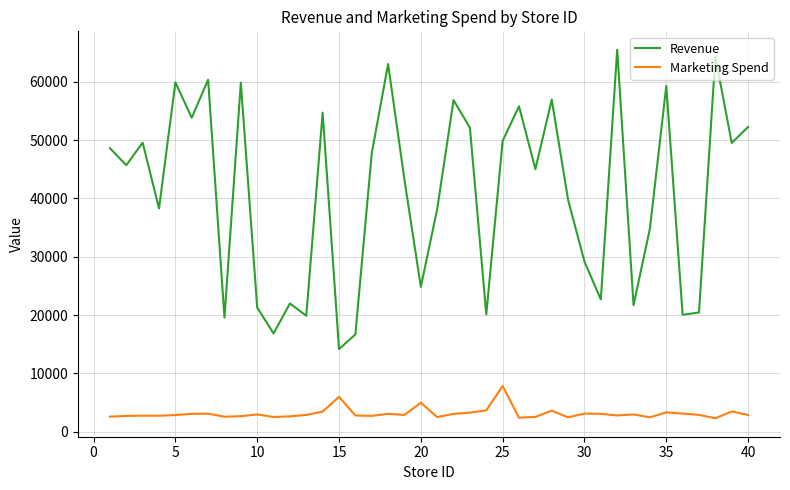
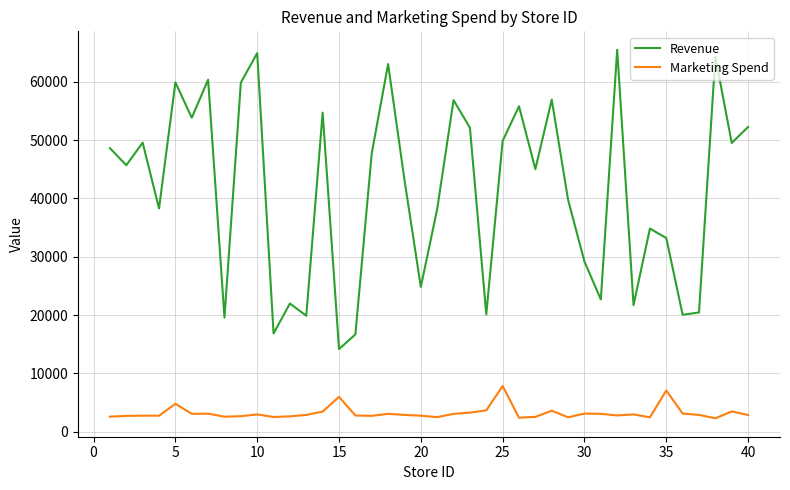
Marketing Spend, 5: 3000 -> 5000
Revenue, 10: 21000 -> 65000
Marketing Spend, 20: 5000 -> 3000
Revenue, 35: 59000 -> 33000
Marketing Spend, 35: 3000 -> 7000
